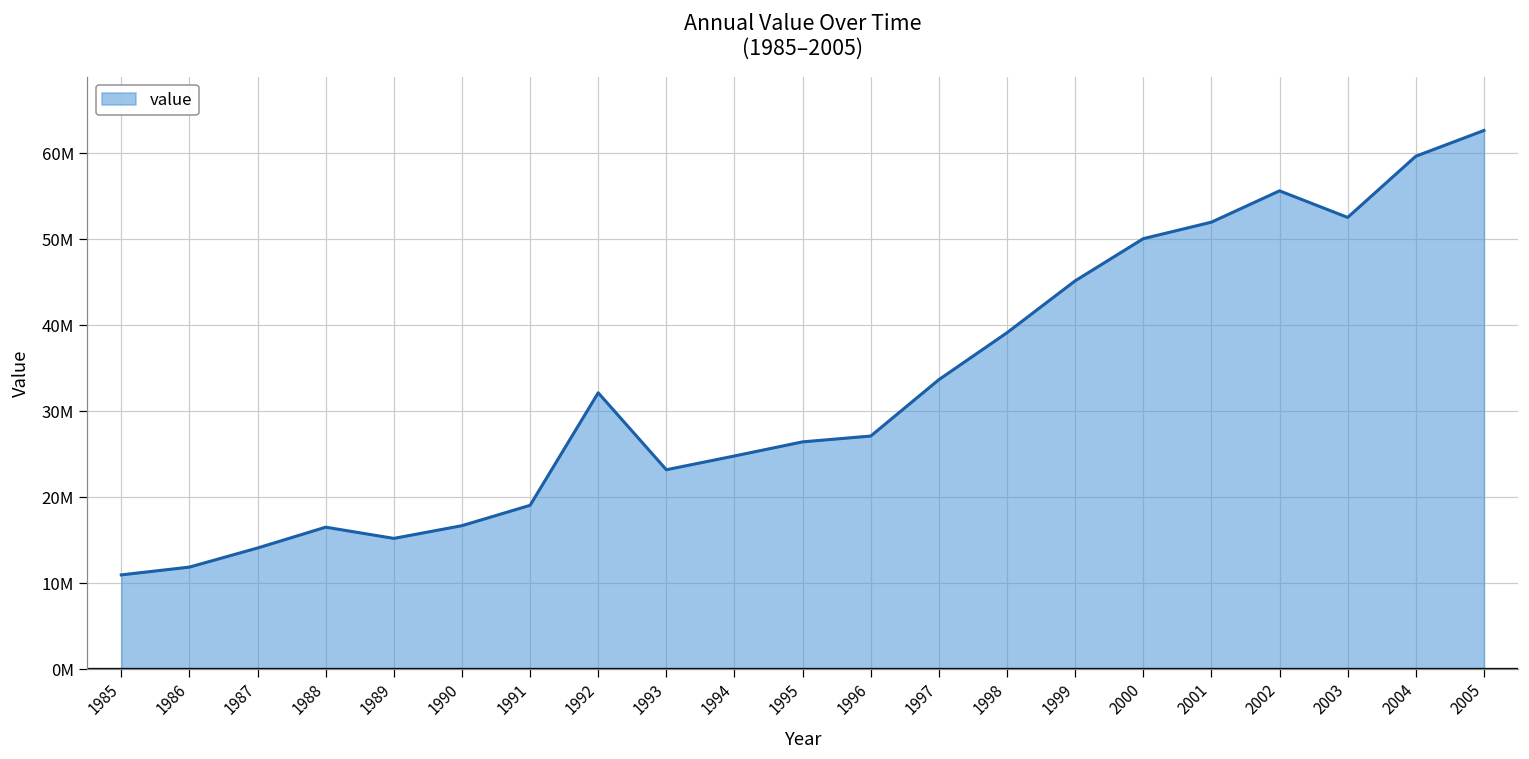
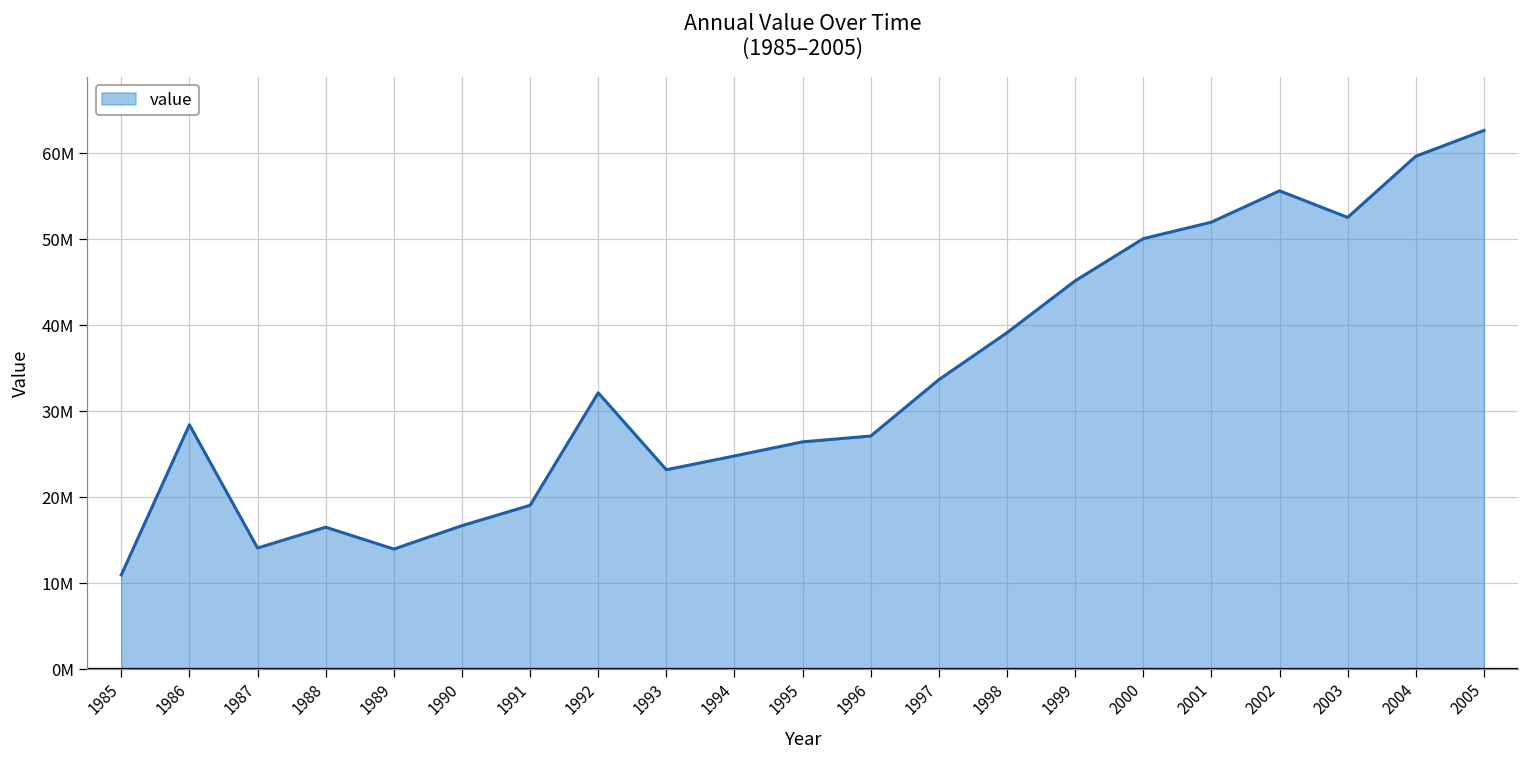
1986: 12000000 -> 28000000
1989: 15000000 -> 14000000
